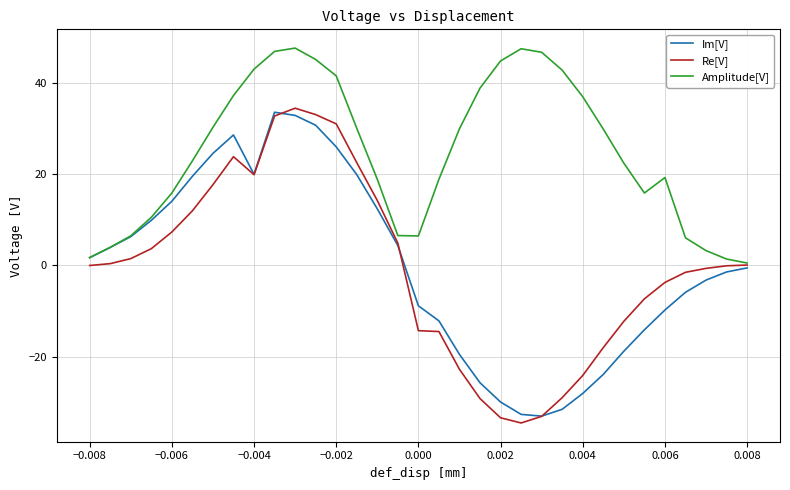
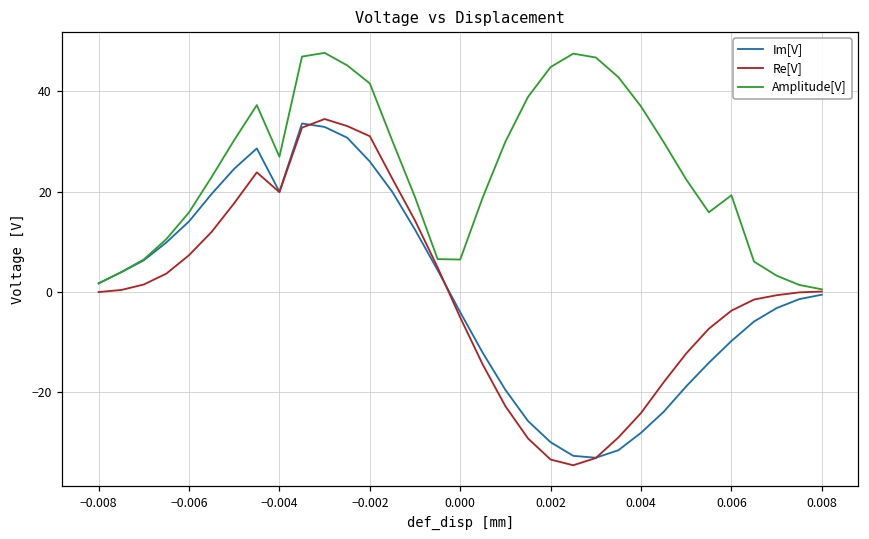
Amplitude[V], −0.004: 43 -> 27
Im[V], 0.000: -9 -> -4
Re[V], 0.000: -14 -> -5
